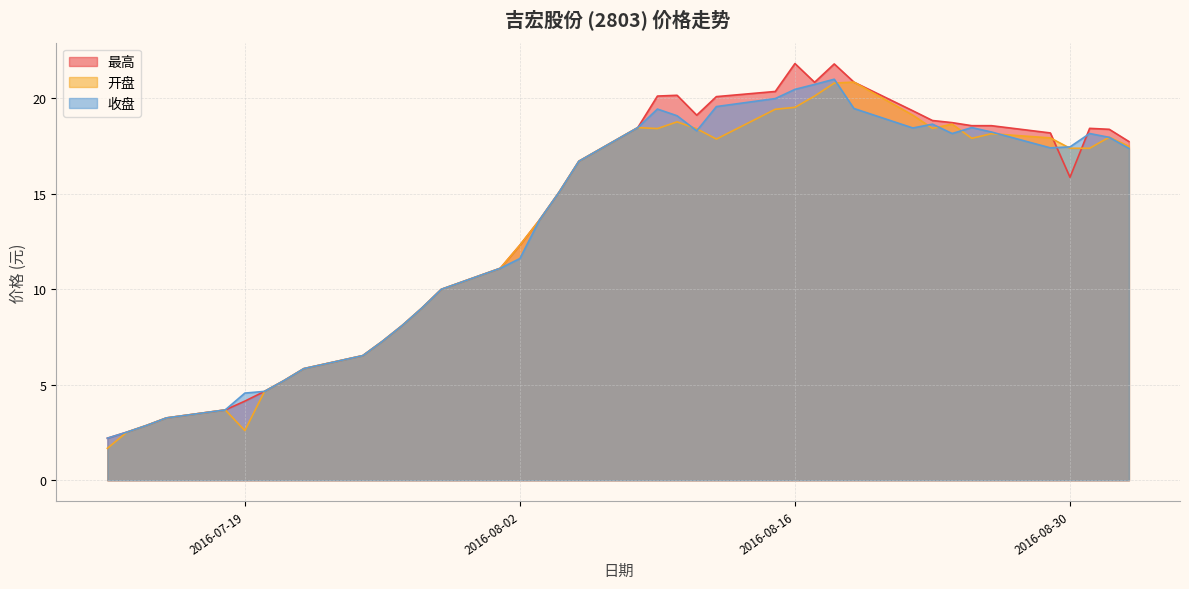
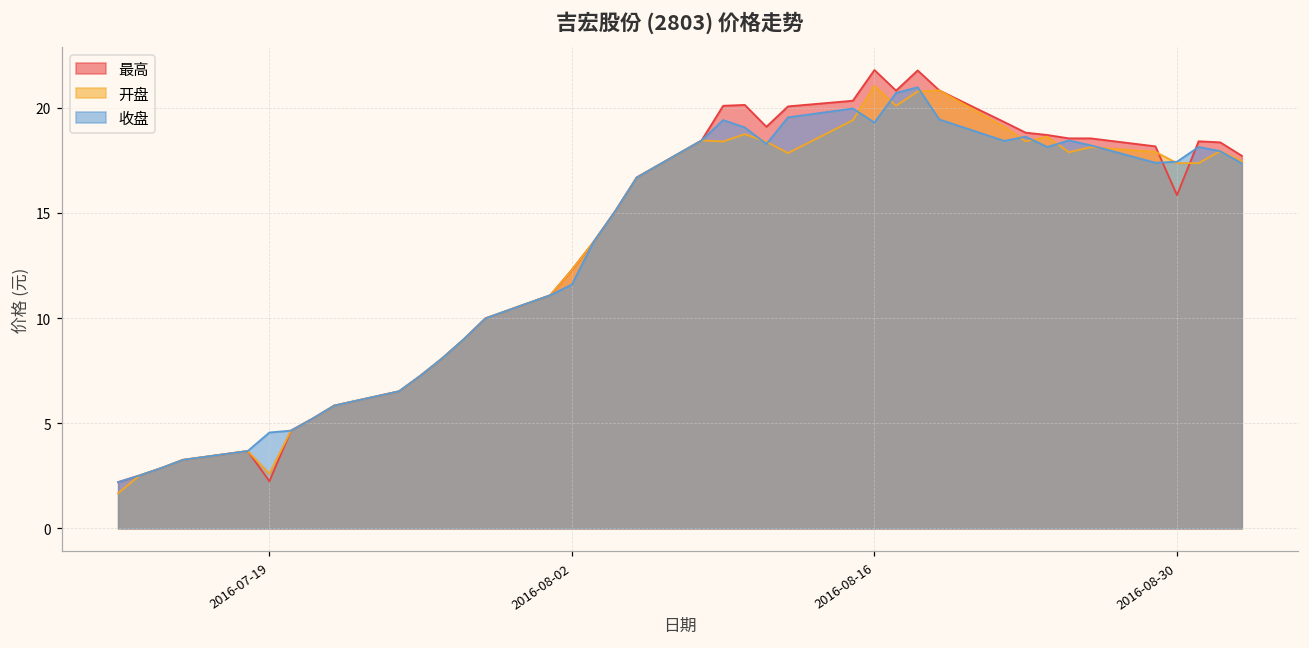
最高, 2016-07-19: 4.1 -> 2.2
开盘, 2016-08-16: 19.5 -> 21.0
收盘, 2016-08-16: 20.5 -> 19.3
